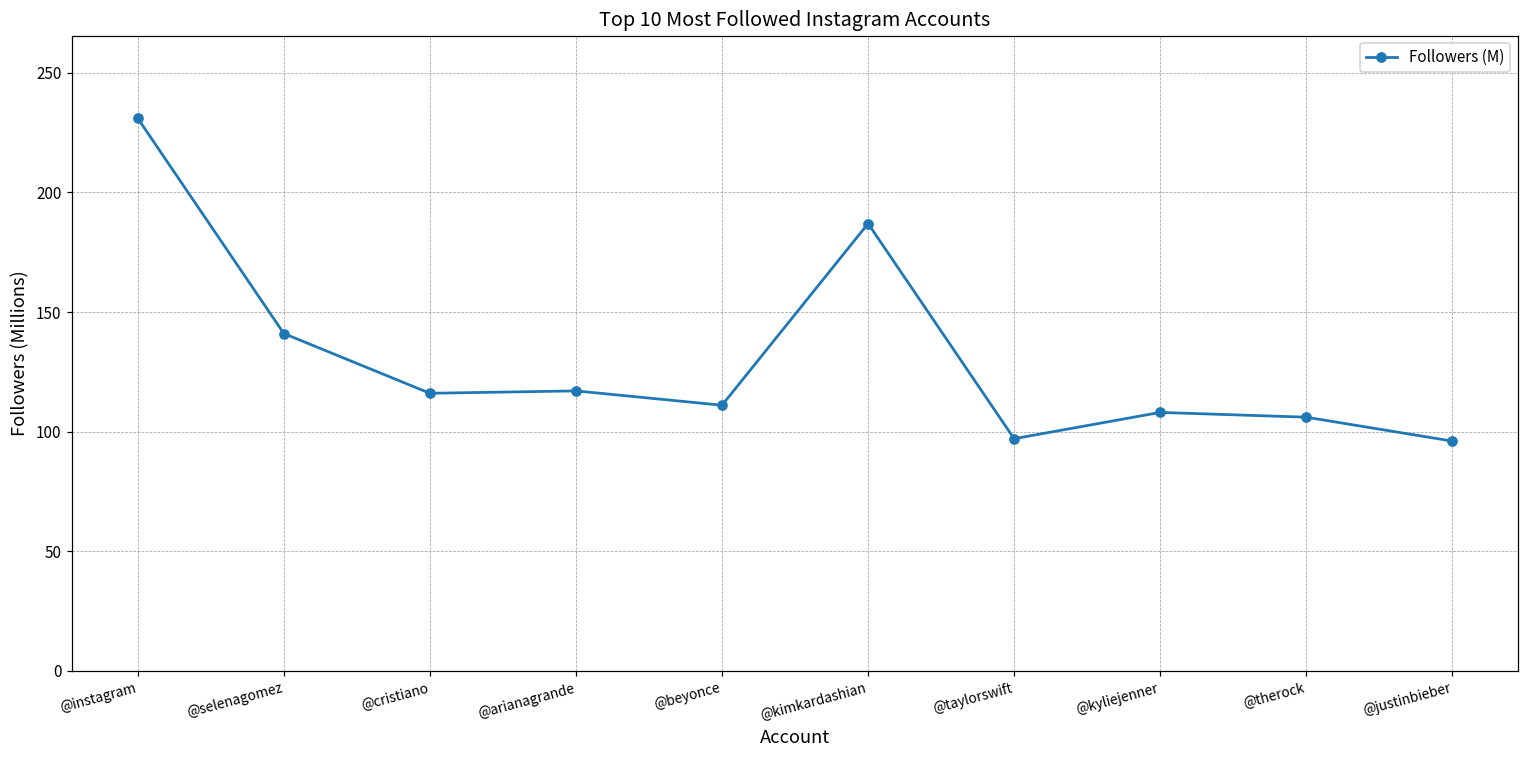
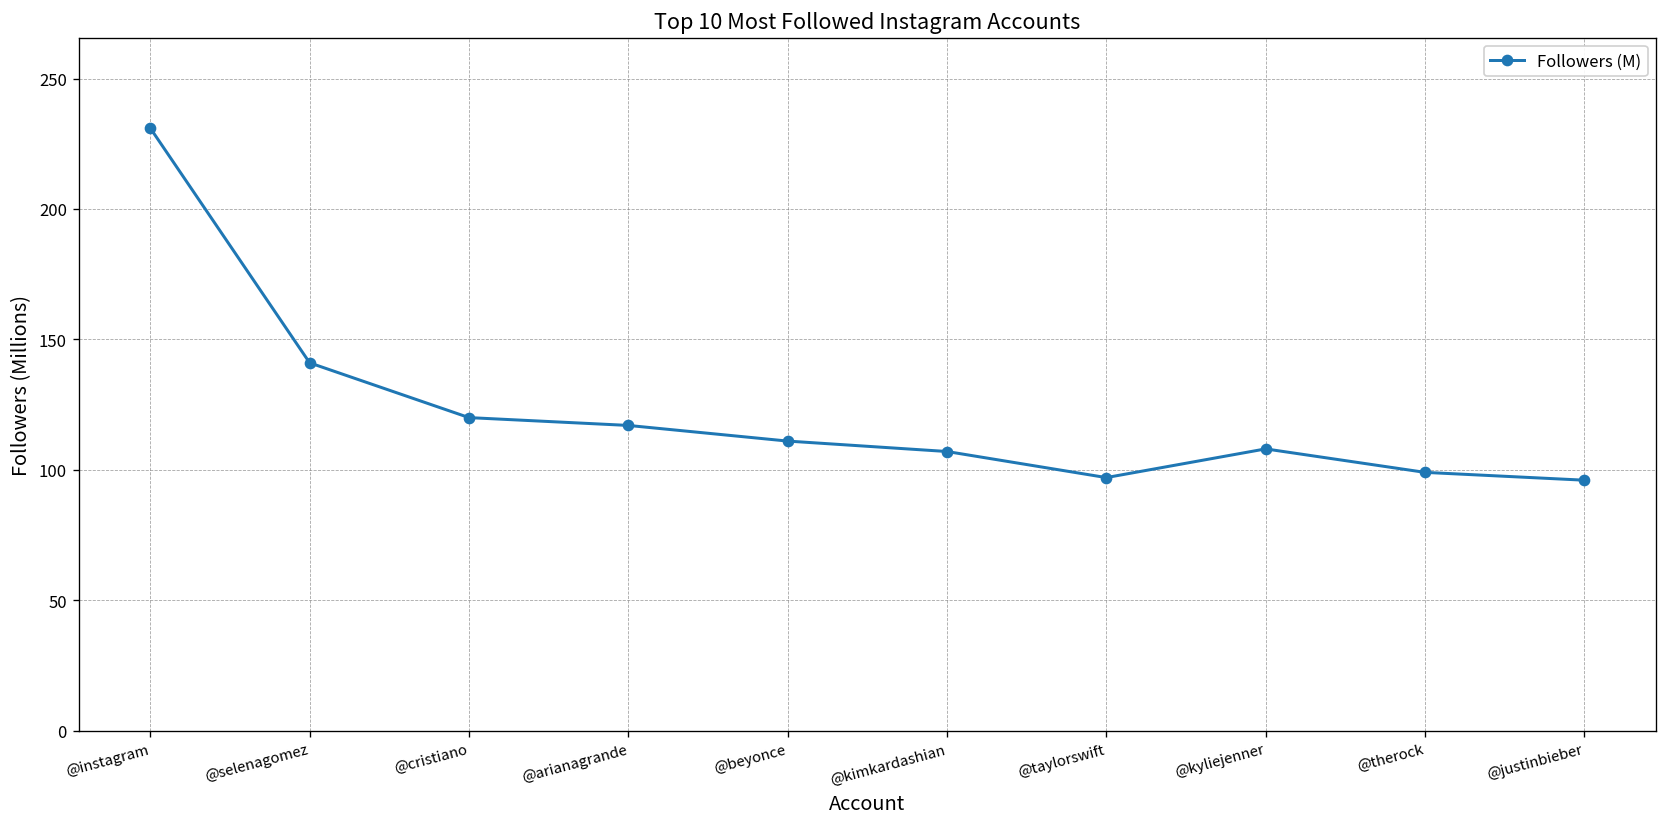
@cristiano: 116 -> 120
@kimkardashian: 187 -> 107
@therock: 106 -> 99
